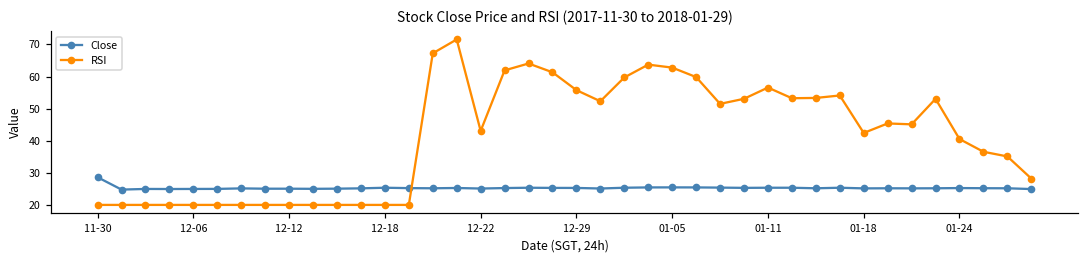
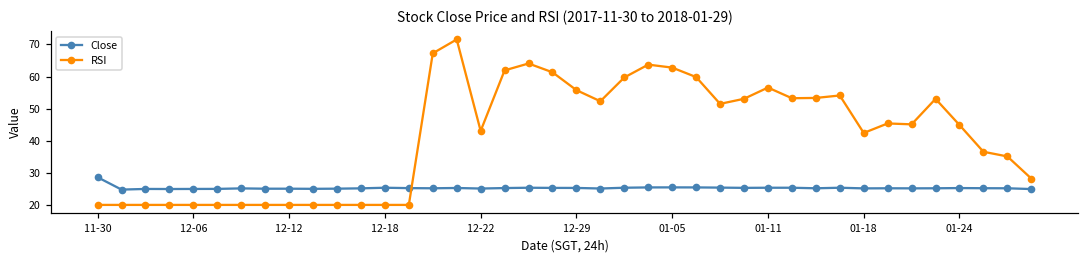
RSI, 01-24: 41 -> 45
